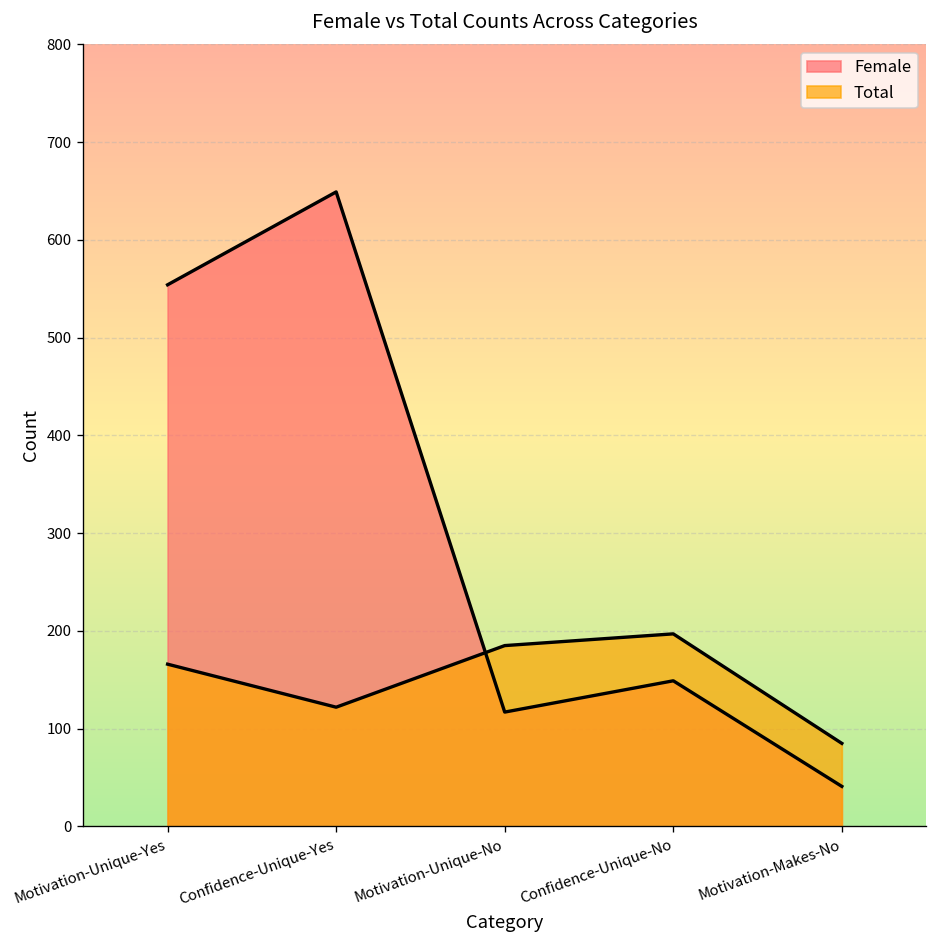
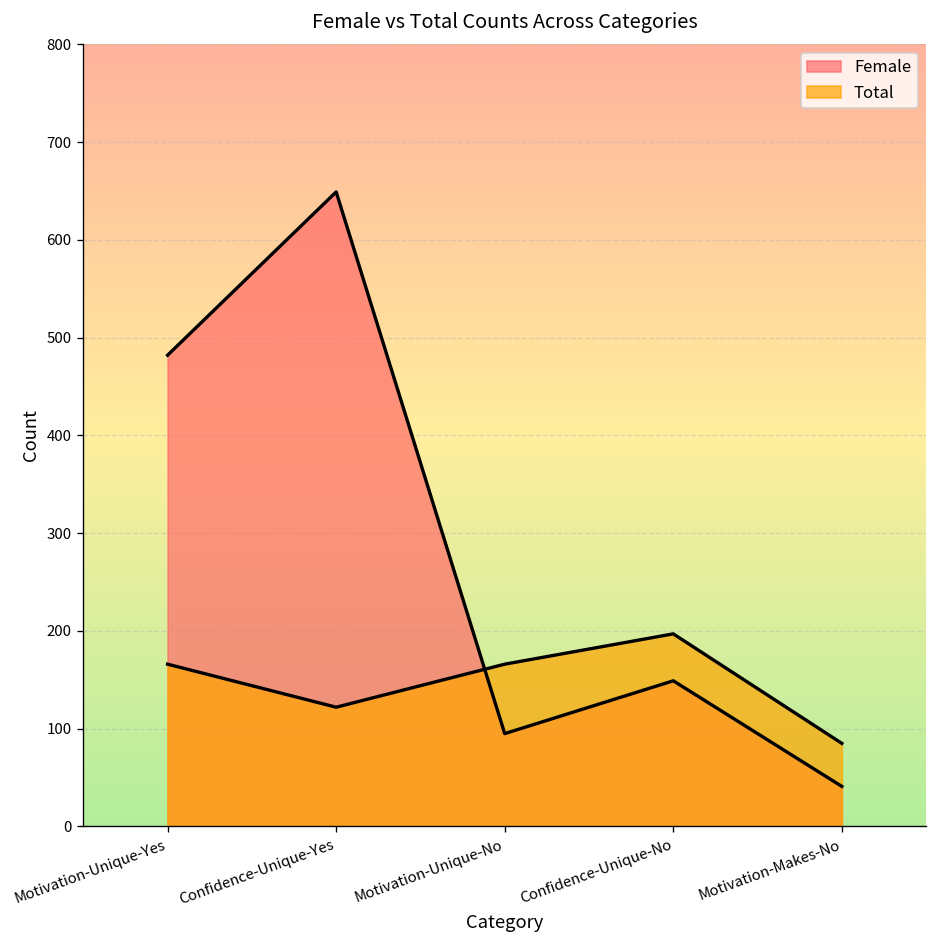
Female, Motivation-Unique-Yes: 550 -> 480
Female, Motivation-Unique-No: 120 -> 100
Total, Motivation-Unique-No: 190 -> 170
